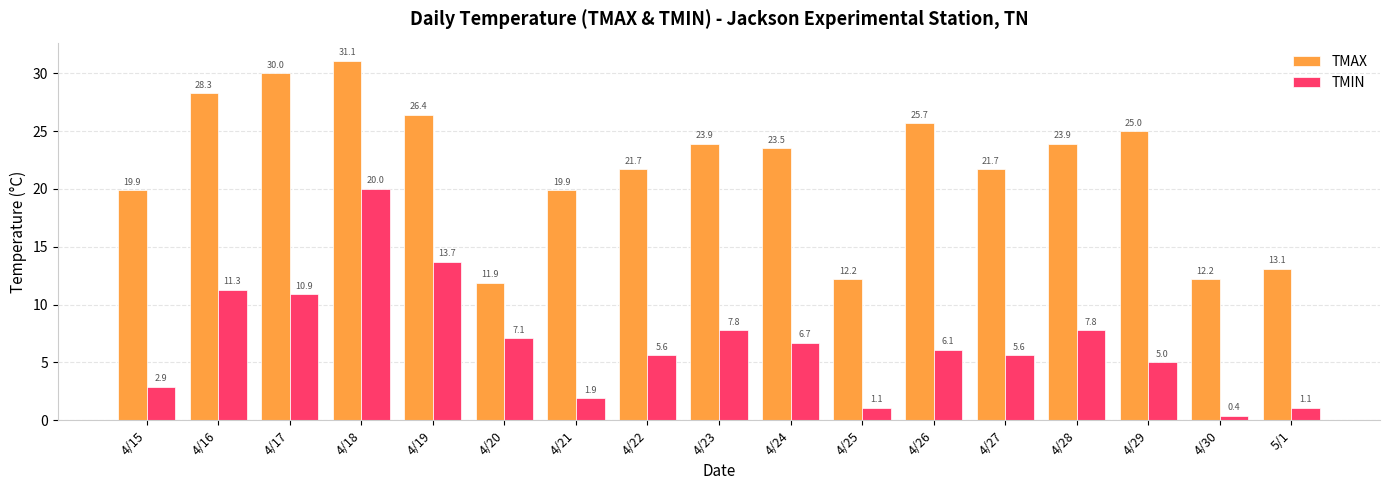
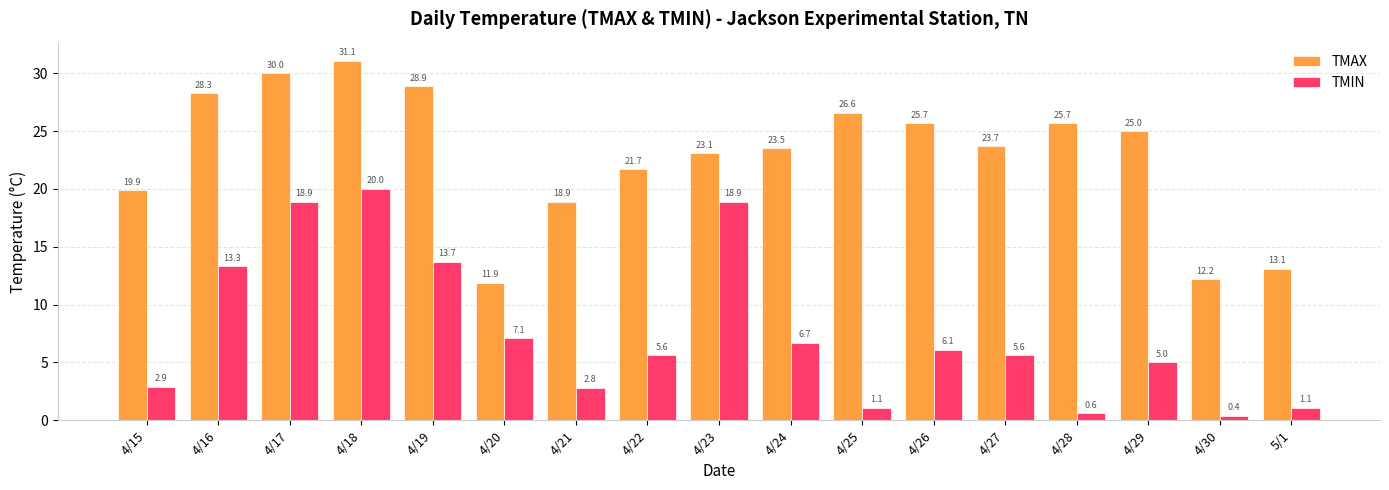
TMIN, 4/16: 11.3 -> 13.3
TMIN, 4/17: 10.9 -> 18.9
TMAX, 4/19: 26.4 -> 28.9
TMAX, 4/21: 19.9 -> 18.9
TMIN, 4/21: 1.9 -> 2.8
TMAX, 4/23: 23.9 -> 23.1
TMIN, 4/23: 7.8 -> 18.9
TMAX, 4/25: 12.2 -> 26.6
TMAX, 4/27: 21.7 -> 23.7
TMAX, 4/28: 23.9 -> 25.7
TMIN, 4/28: 7.8 -> 0.6
